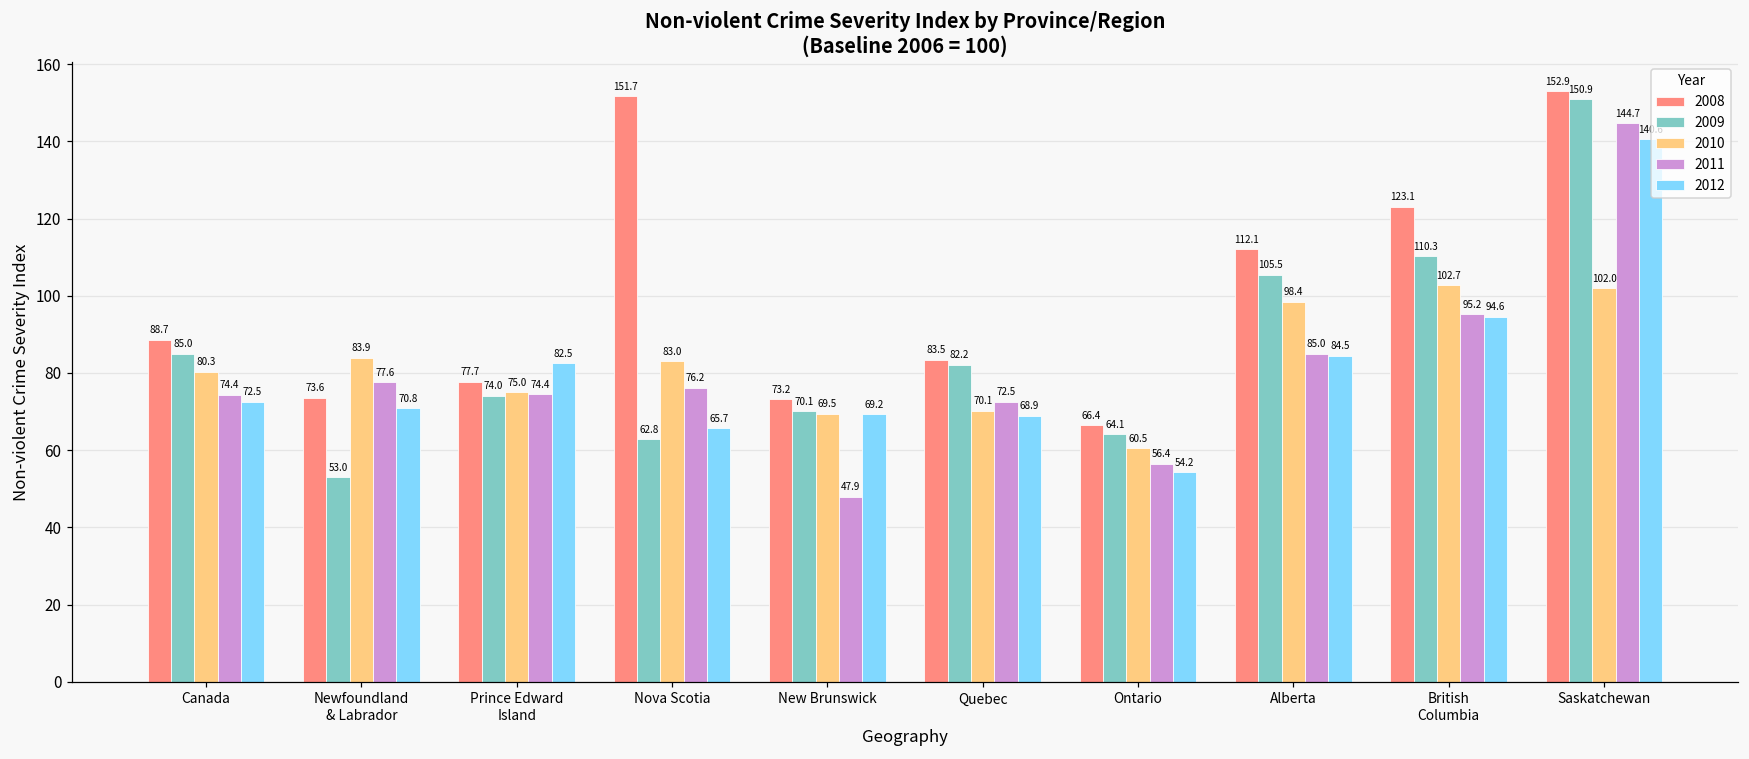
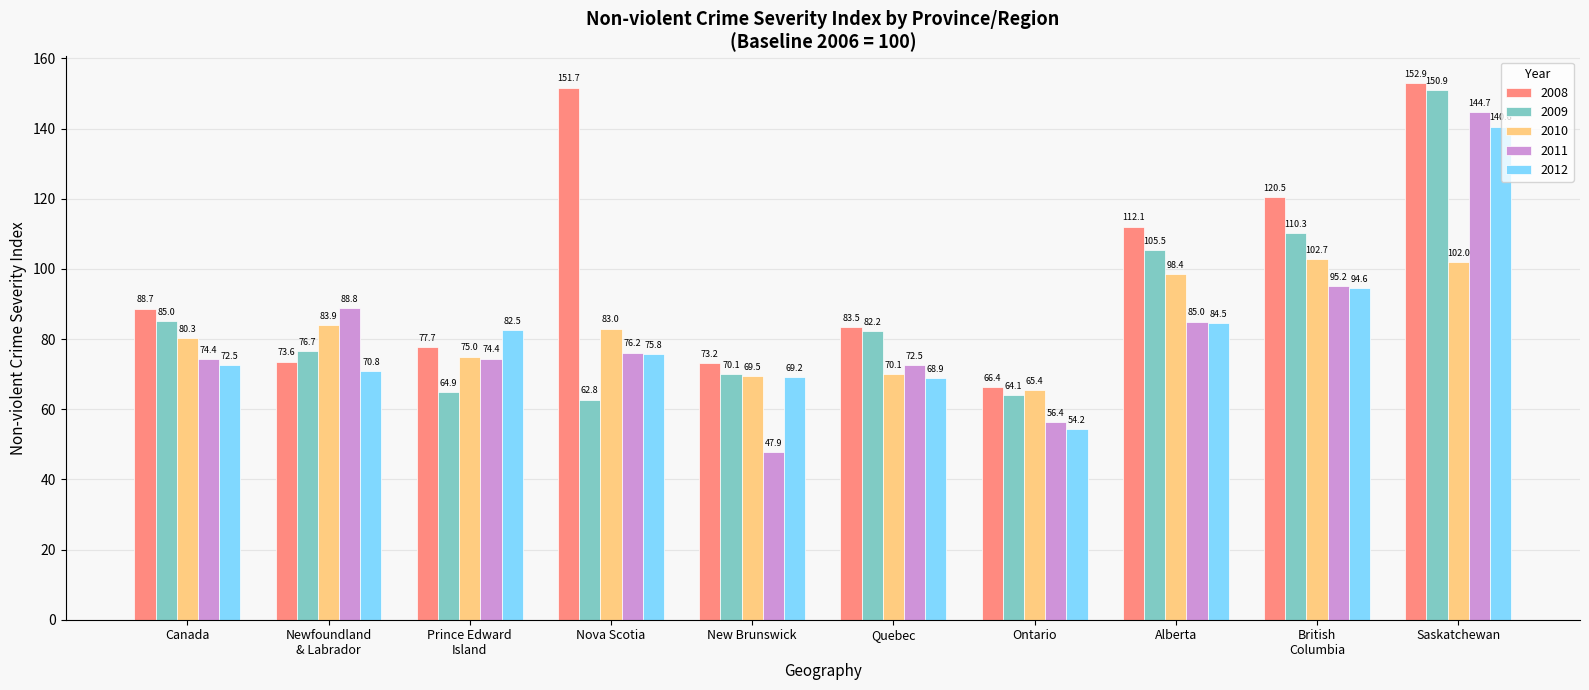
2009, Newfoundland & Labrador: 53.0 -> 76.7
2011, Newfoundland & Labrador: 77.6 -> 88.8
2009, Prince Edward Island: 74.0 -> 64.9
2012, Nova Scotia: 65.7 -> 75.8
2010, Ontario: 60.5 -> 65.4
2008, British Columbia: 123.1 -> 120.5
